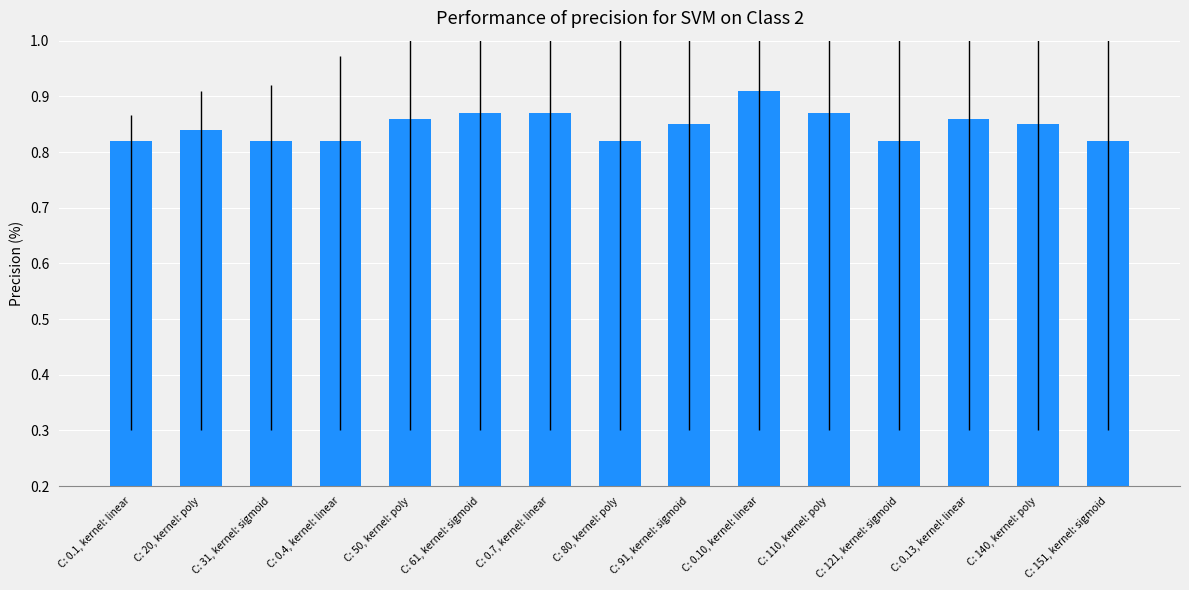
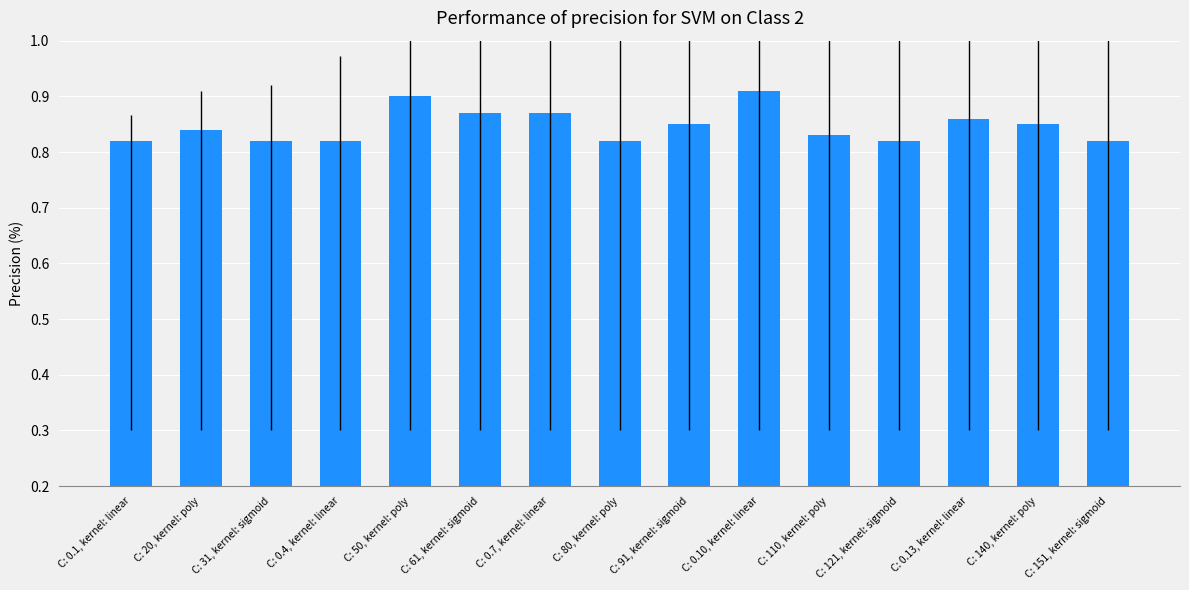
C: 50, kernel: poly: 0.86 -> 0.90
C: 110, kernel: poly: 0.87 -> 0.83
